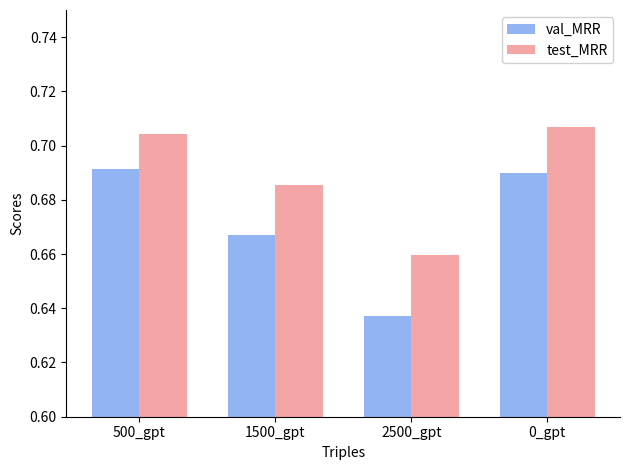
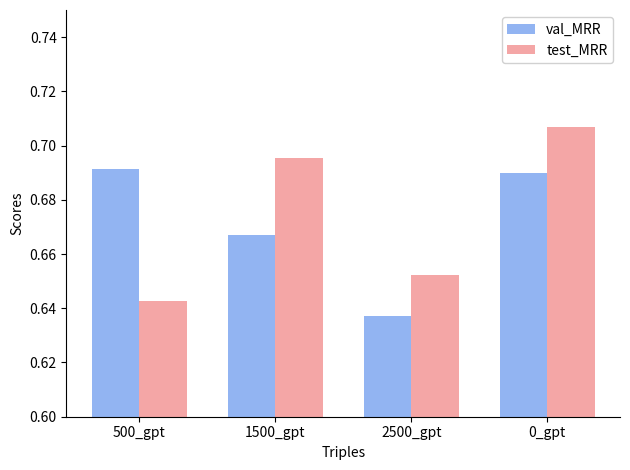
test_MRR, 500_gpt: 0.704 -> 0.643
test_MRR, 1500_gpt: 0.685 -> 0.695
test_MRR, 2500_gpt: 0.660 -> 0.652
